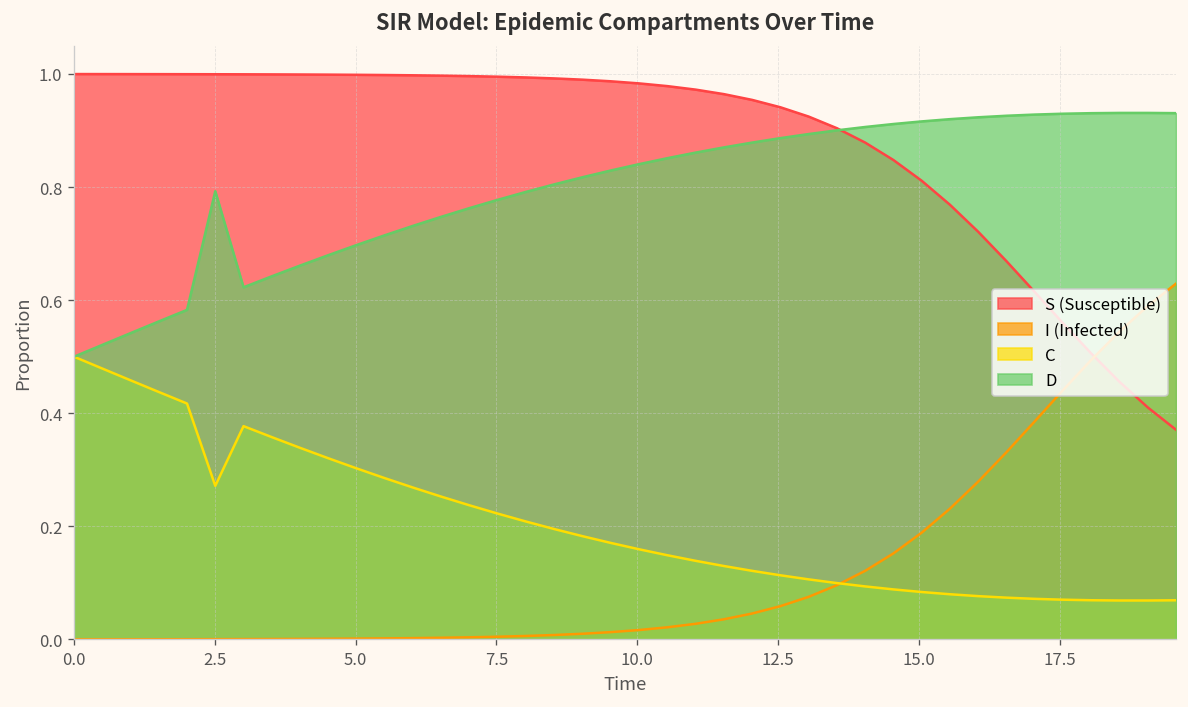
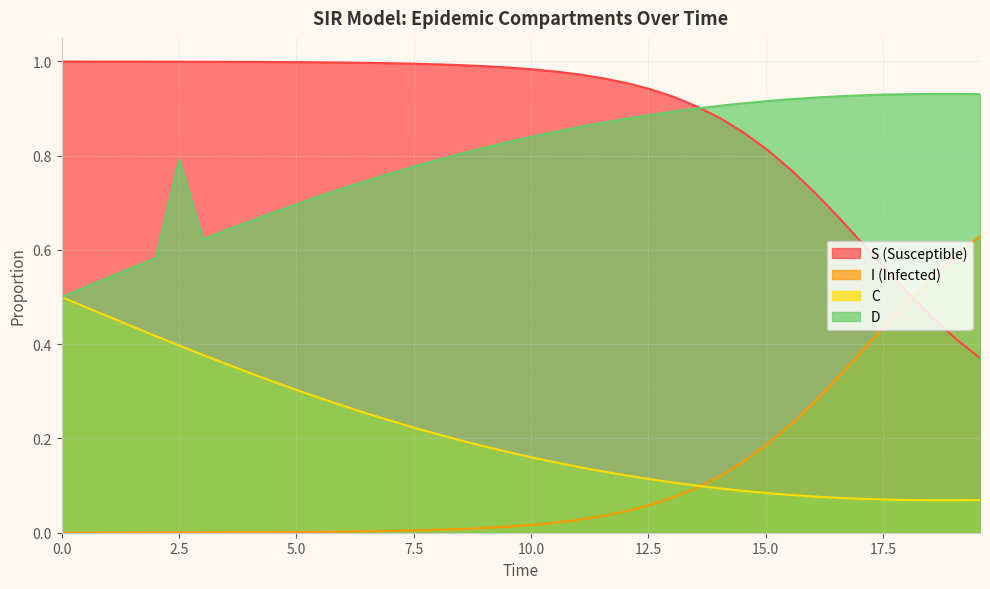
C, 2.5: 0.27 -> 0.40
